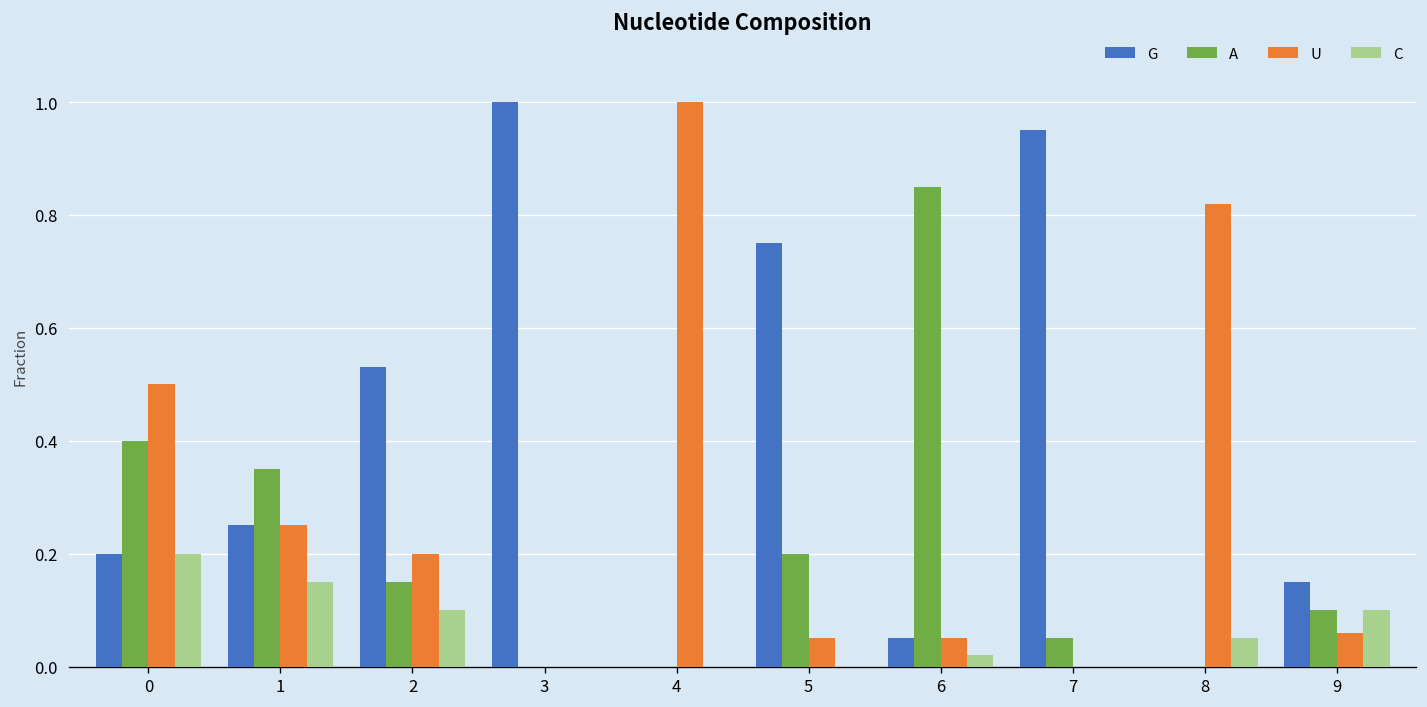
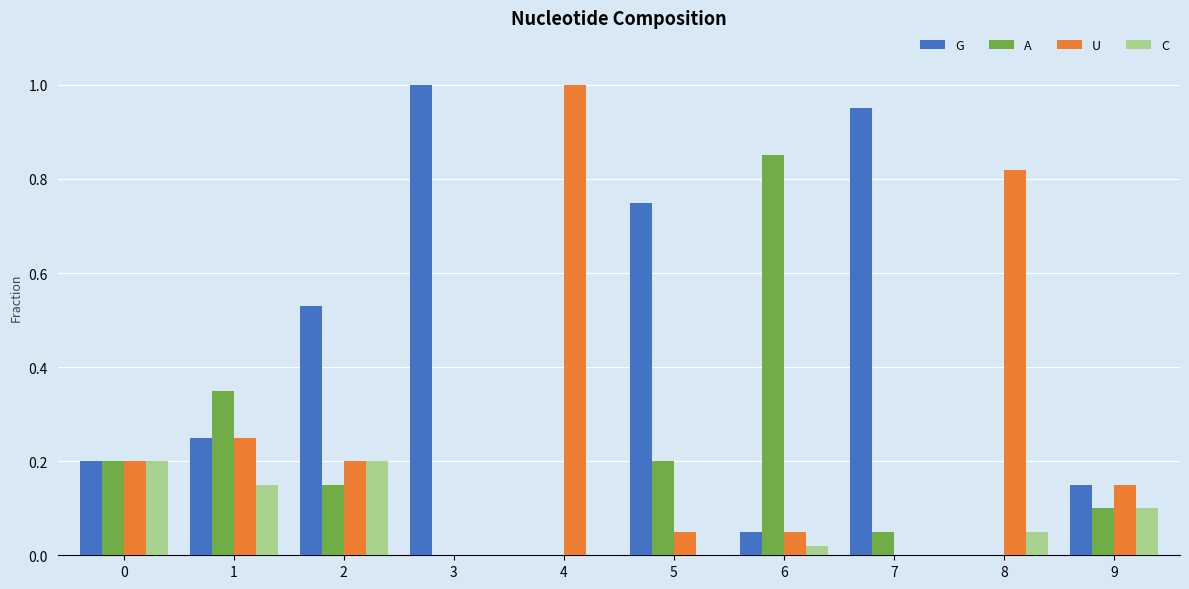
A, 0: 0.4 -> 0.2
U, 0: 0.5 -> 0.2
C, 2: 0.1 -> 0.2
U, 9: 0.06 -> 0.15
